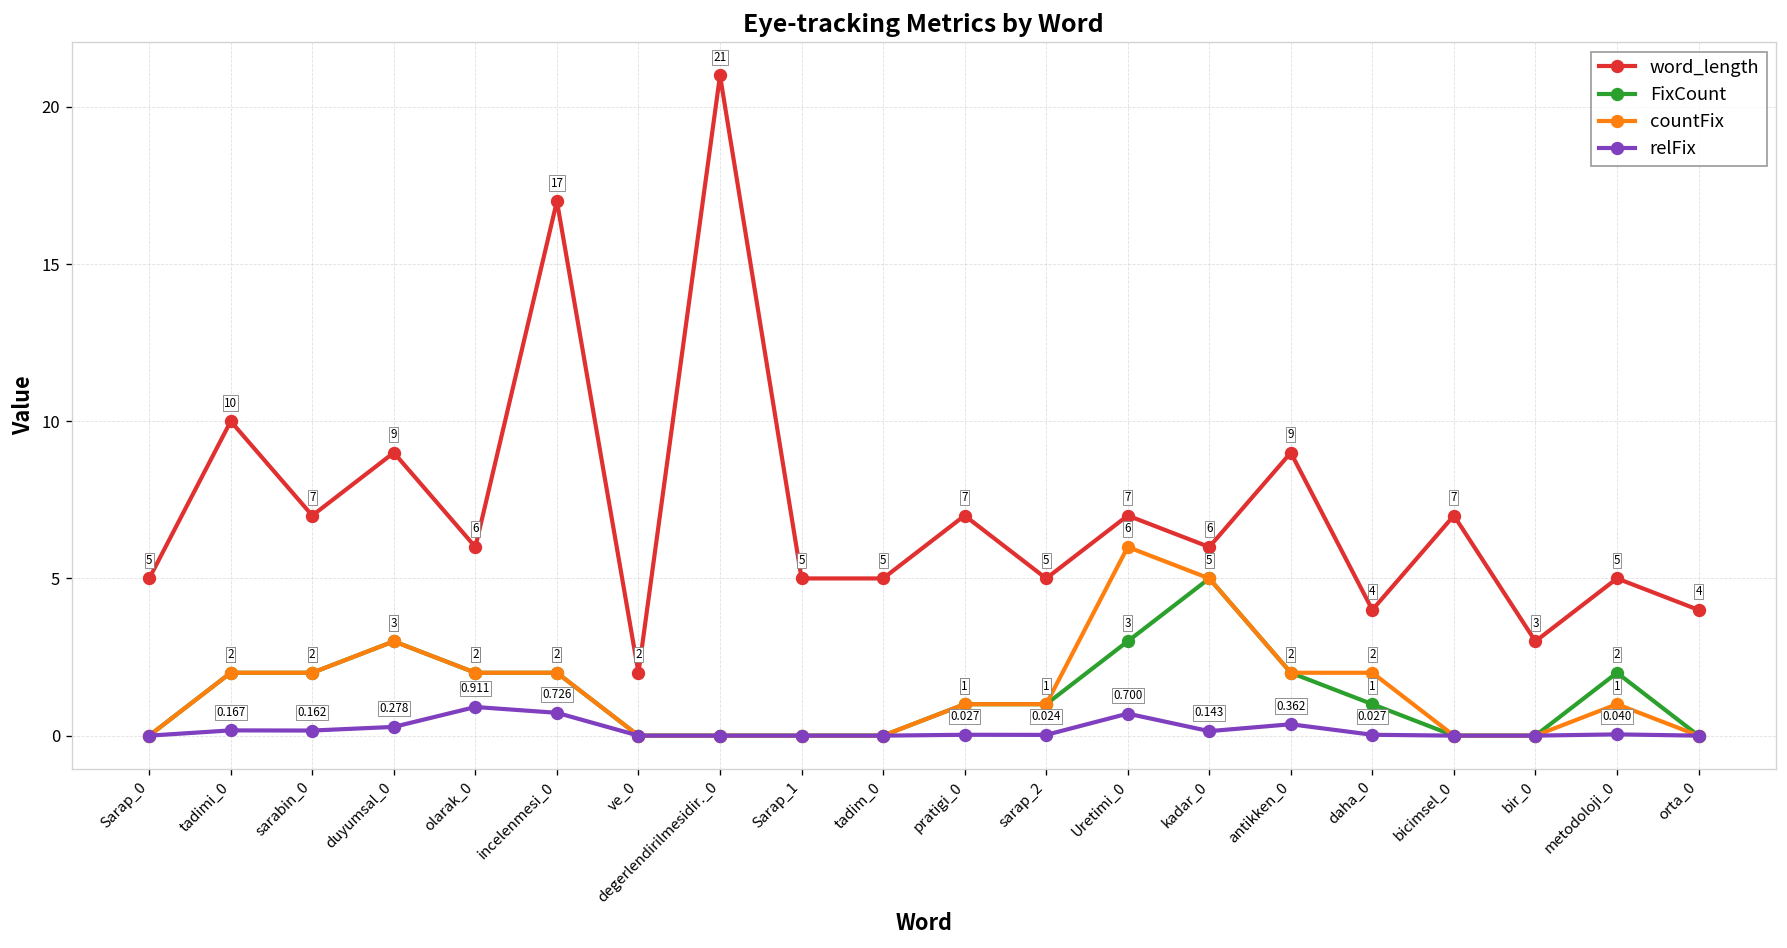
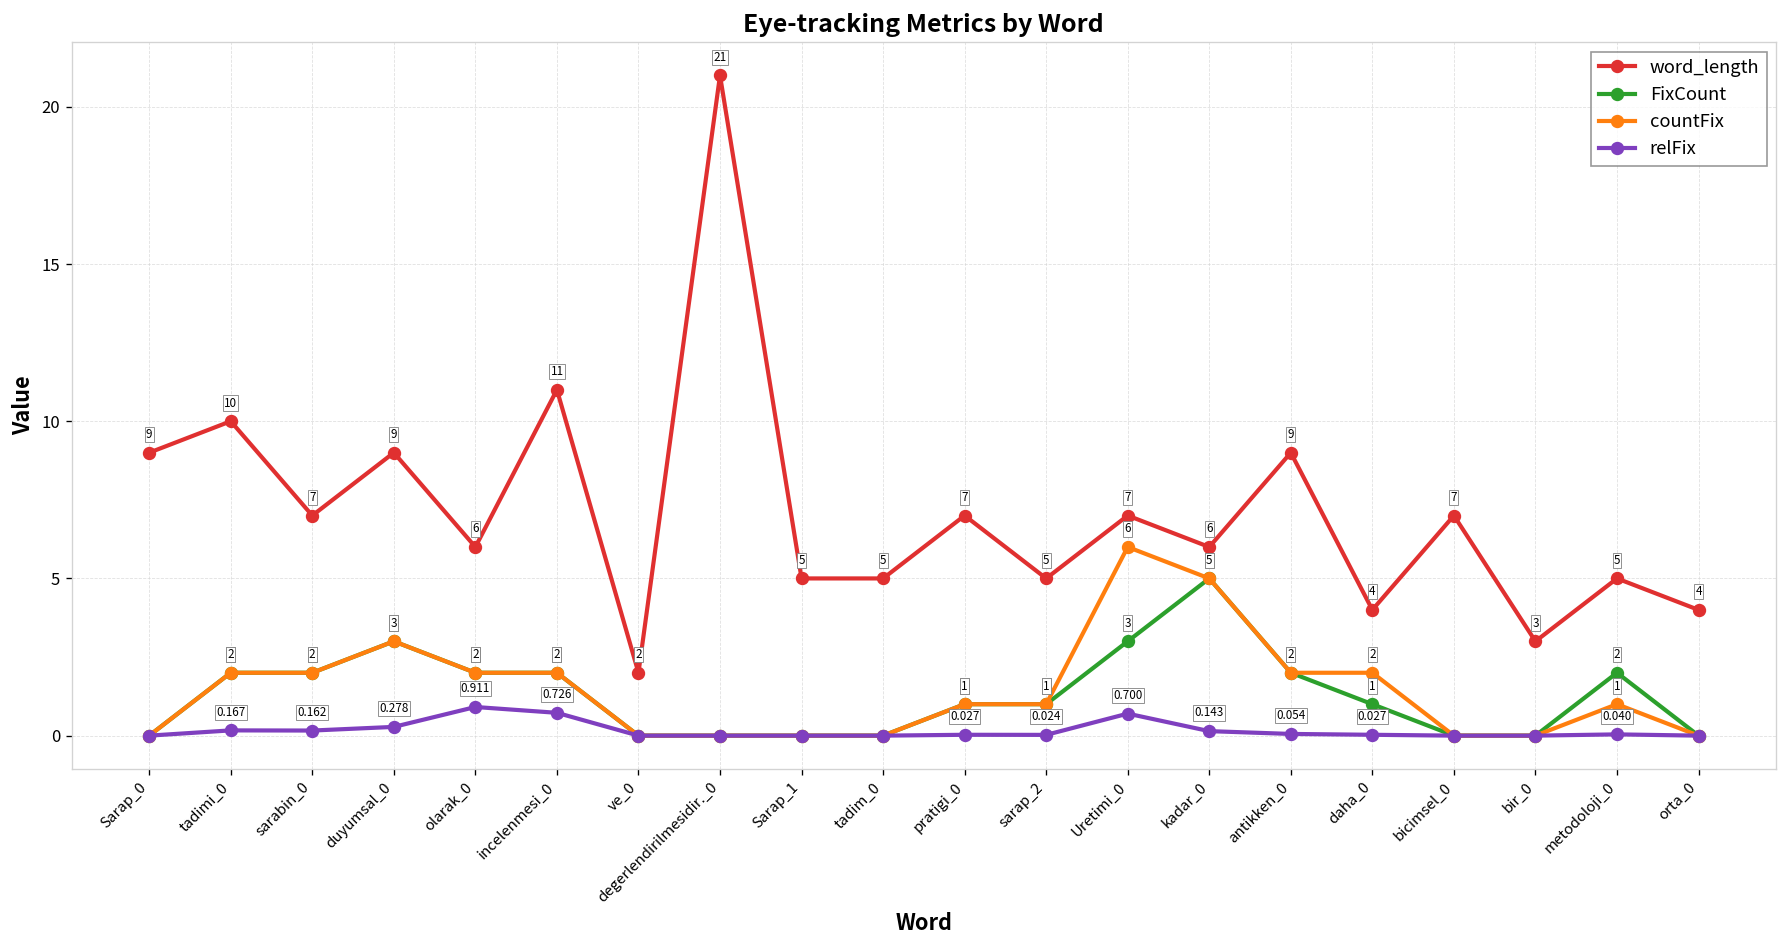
word_length, Sarap_0: 5 -> 9
word_length, incelenmesi_0: 17 -> 11
relFix, antikken_0: 0.362 -> 0.054
